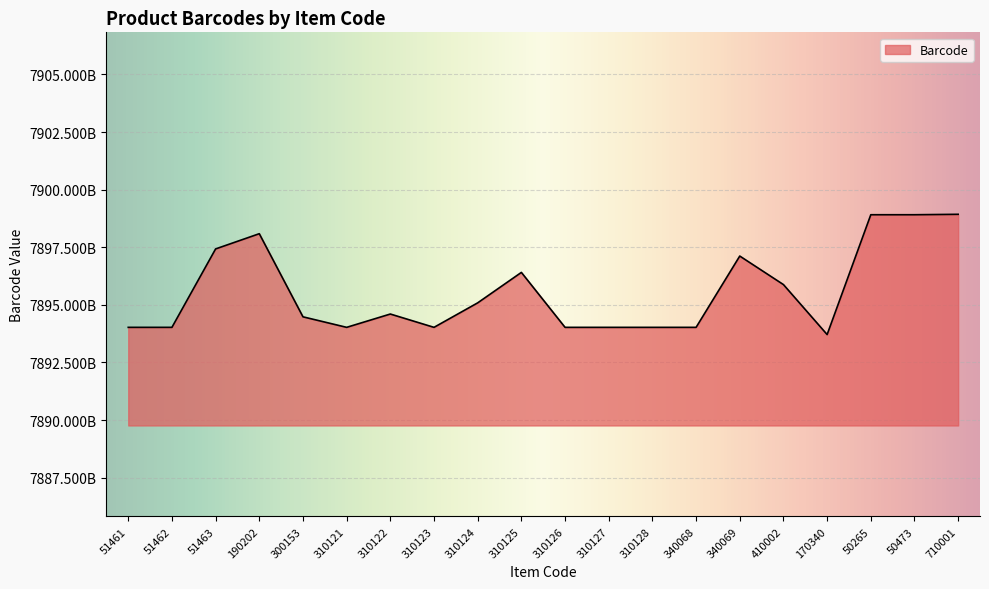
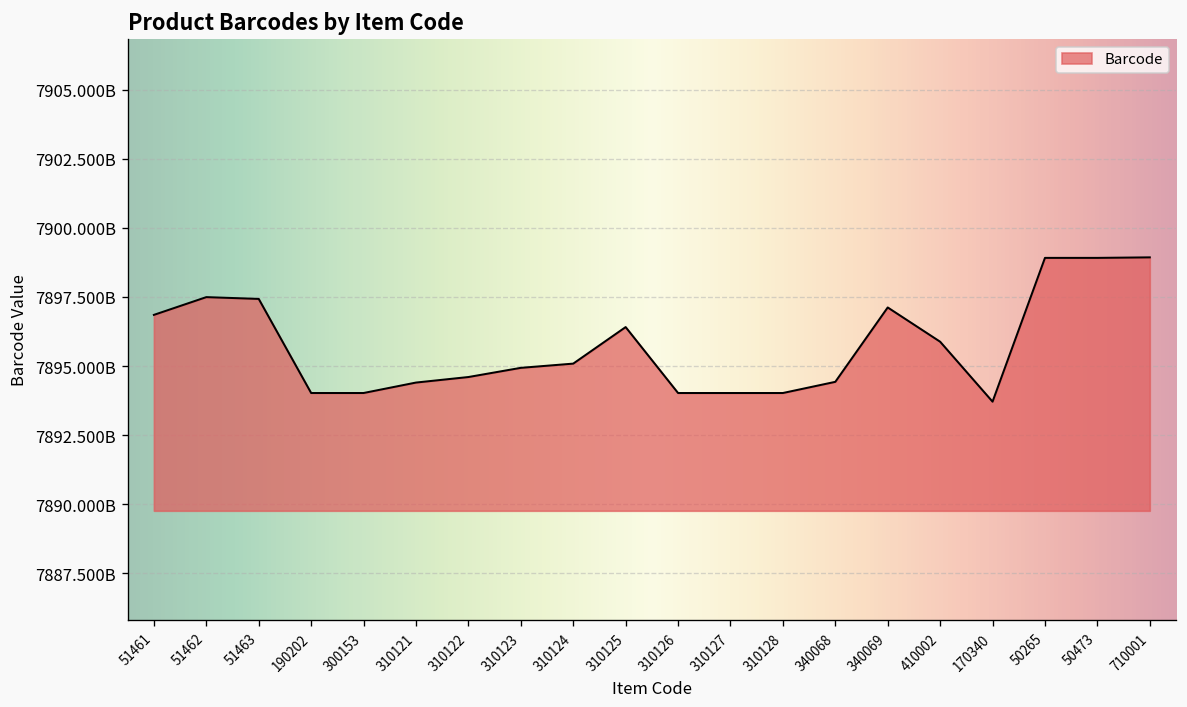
51461: 7894000000000 -> 7896800000000
51462: 7894000000000 -> 7897500000000
190202: 7898100000000 -> 7894000000000
300153: 7894500000000 -> 7894000000000
310121: 7894000000000 -> 7894400000000
310123: 7894000000000 -> 7894900000000
340068: 7894000000000 -> 7894400000000
